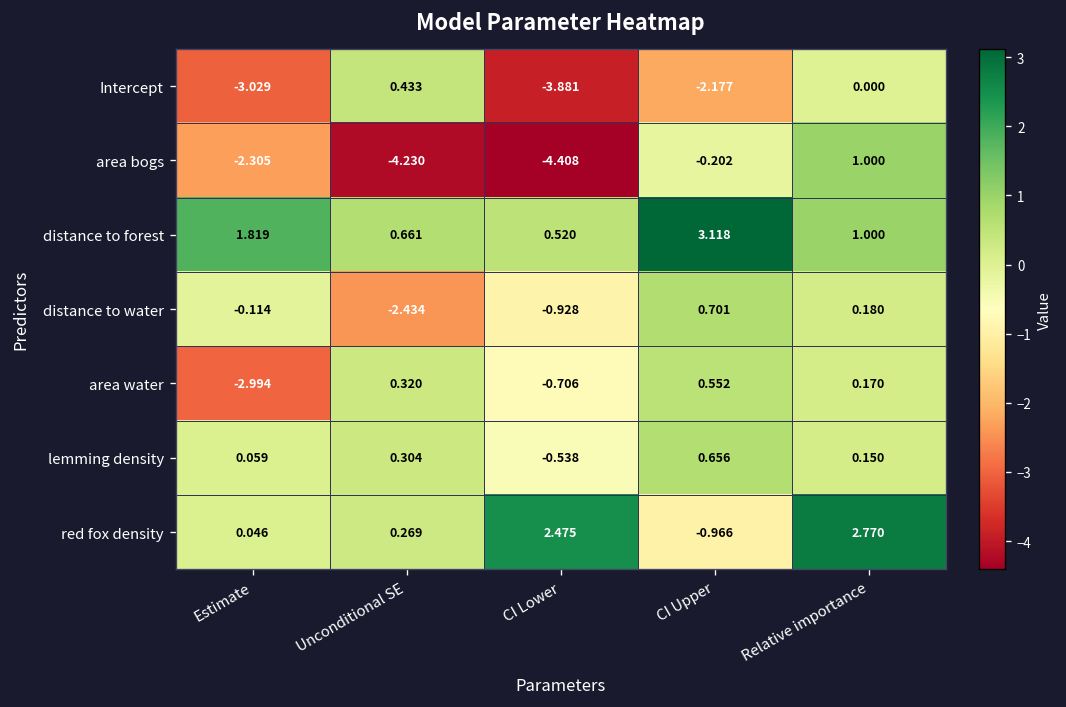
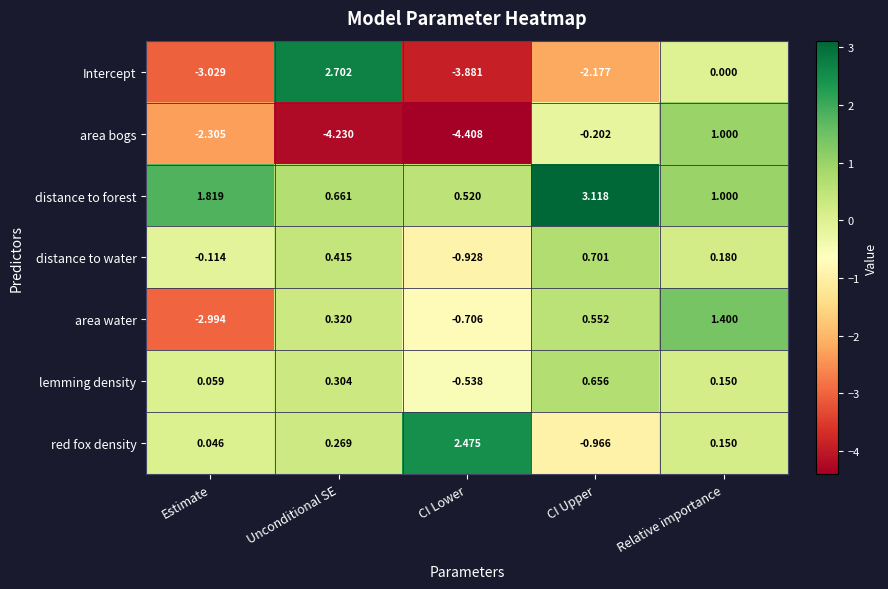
Intercept, Unconditional SE: 0.433 -> 2.702
distance to water, Unconditional SE: -2.434 -> 0.415
area water, Relative importance: 0.170 -> 1.400
red fox density, Relative importance: 2.770 -> 0.150
